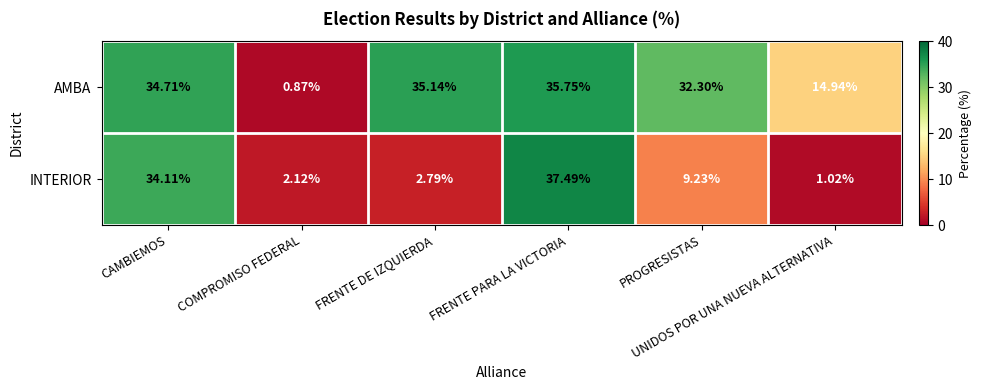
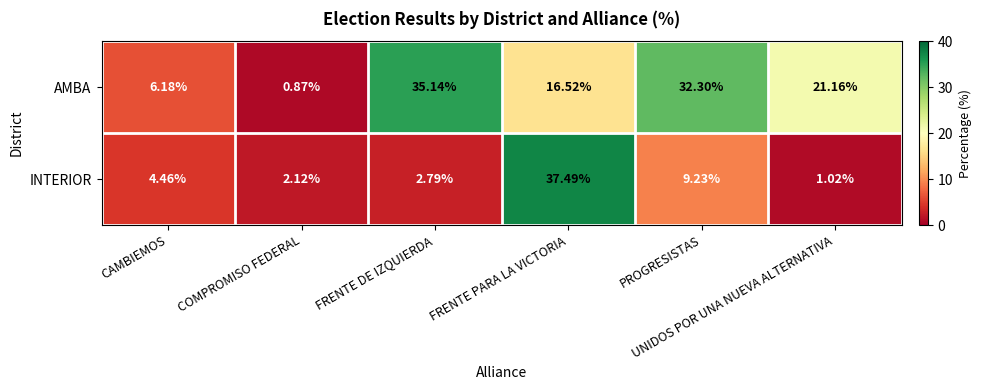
AMBA, CAMBIEMOS: 34.71% -> 6.18%
AMBA, FRENTE PARA LA VICTORIA: 35.75% -> 16.52%
AMBA, UNIDOS POR UNA NUEVA ALTERNATIVA: 14.94% -> 21.16%
INTERIOR, CAMBIEMOS: 34.11% -> 4.46%
